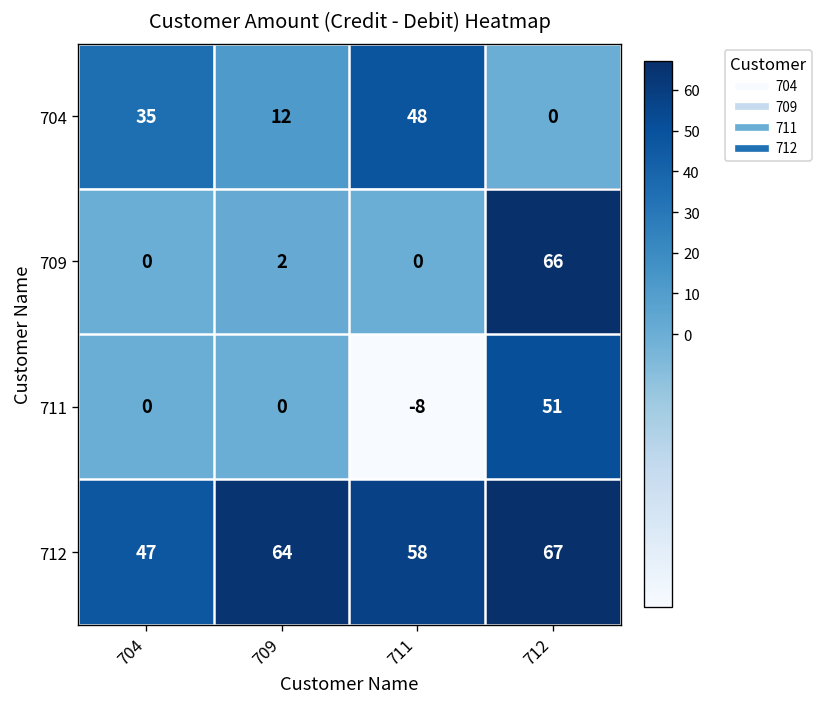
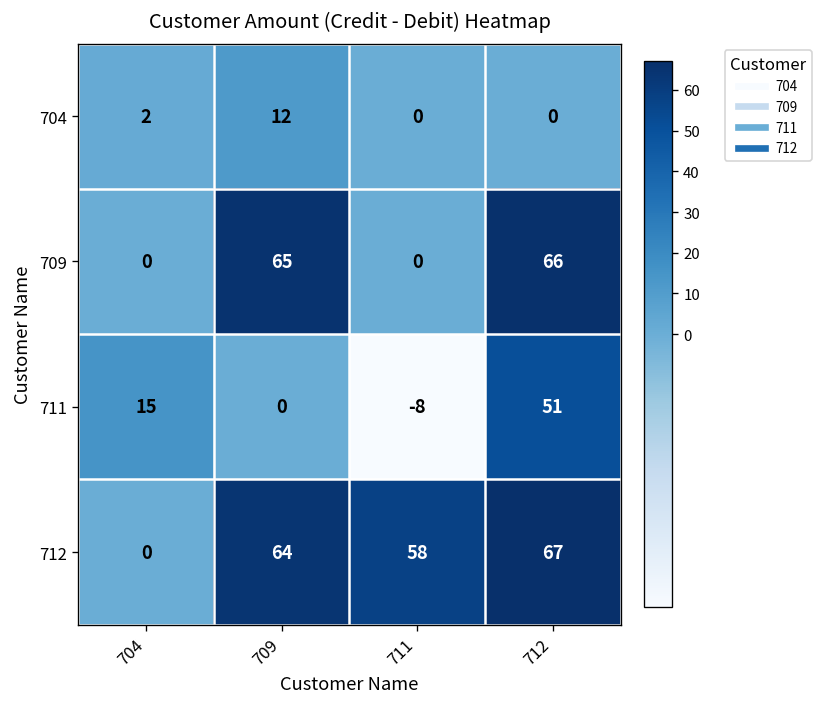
704, 704: 35 -> 2
704, 711: 48 -> 0
709, 709: 2 -> 65
711, 704: 0 -> 15
712, 704: 47 -> 0
